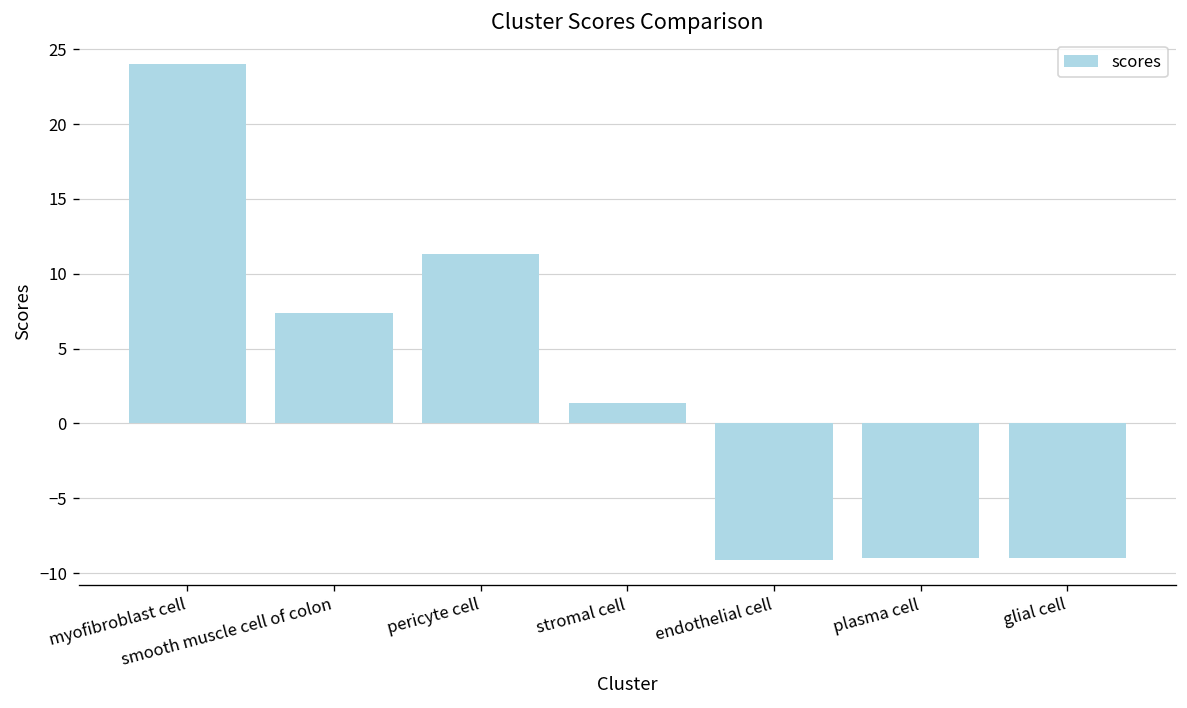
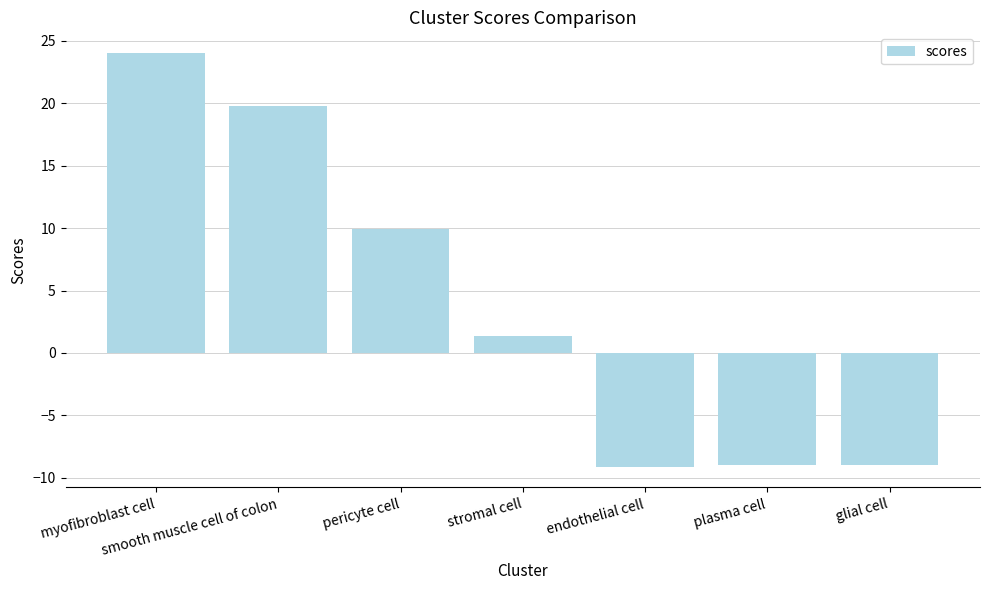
smooth muscle cell of colon: 7.4 -> 19.8
pericyte cell: 11.3 -> 10.0
